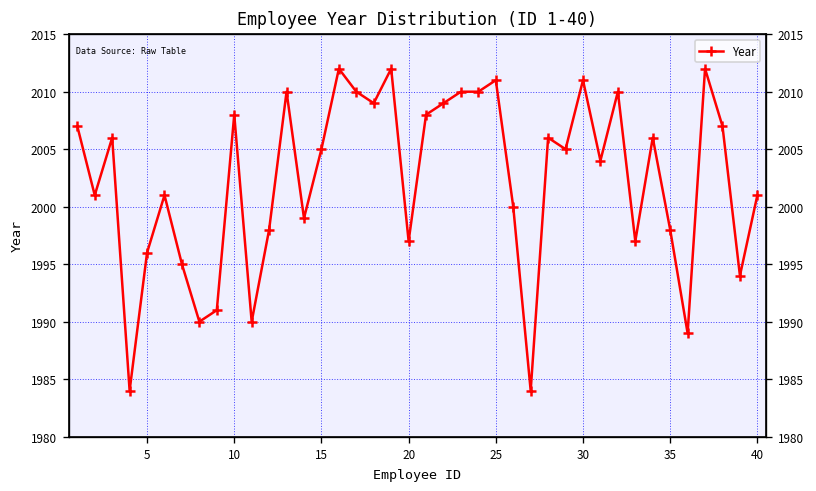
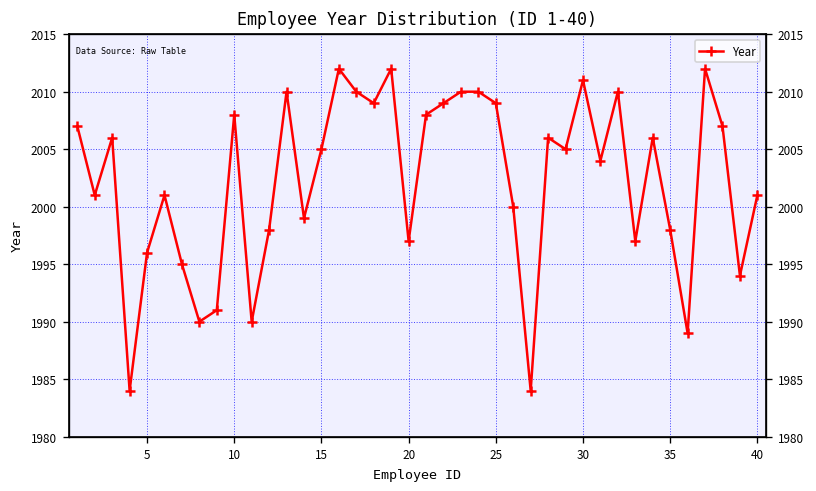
25: 2011 -> 2009
